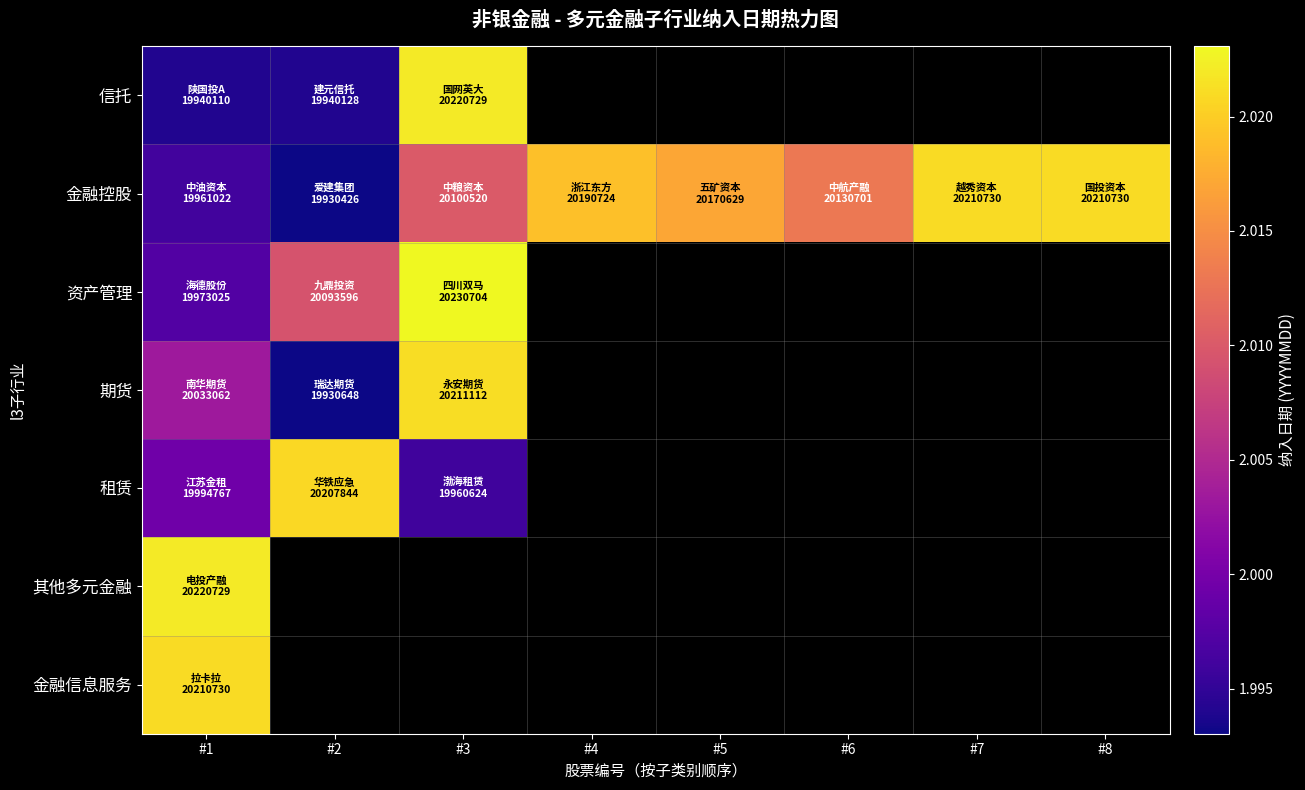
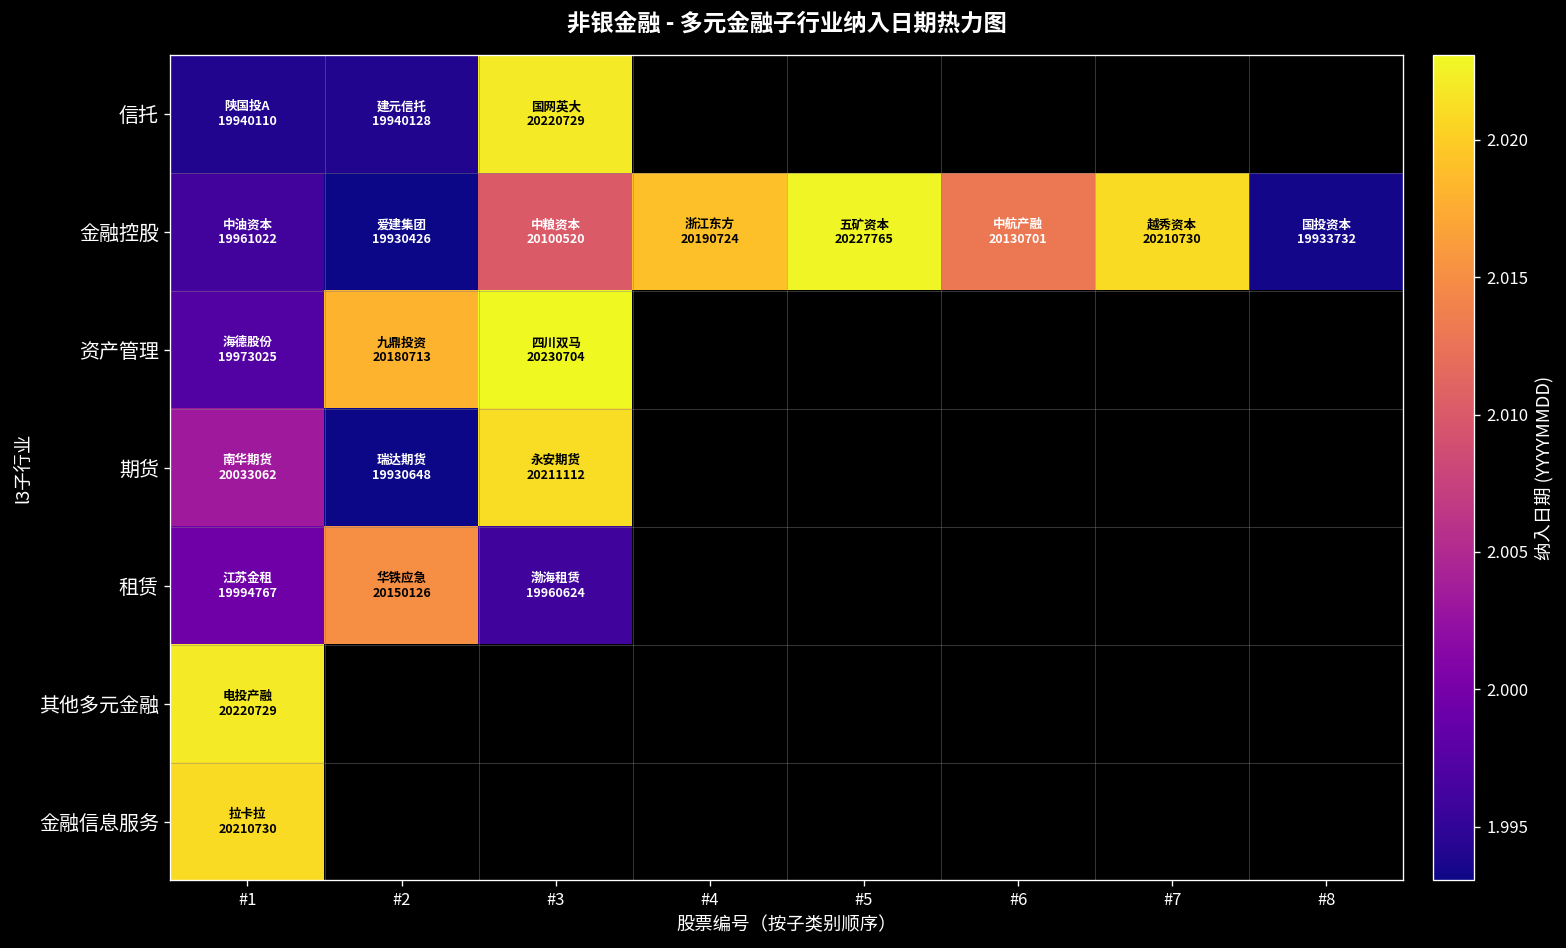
金融控股, #5: 20170629 -> 20227765
金融控股, #8: 20210730 -> 19933732
资产管理, #2: 20093596 -> 20180713
租赁, #2: 20207844 -> 20150126
